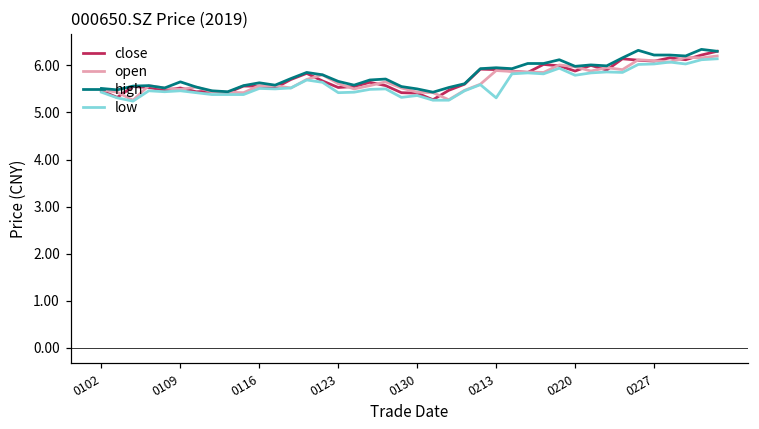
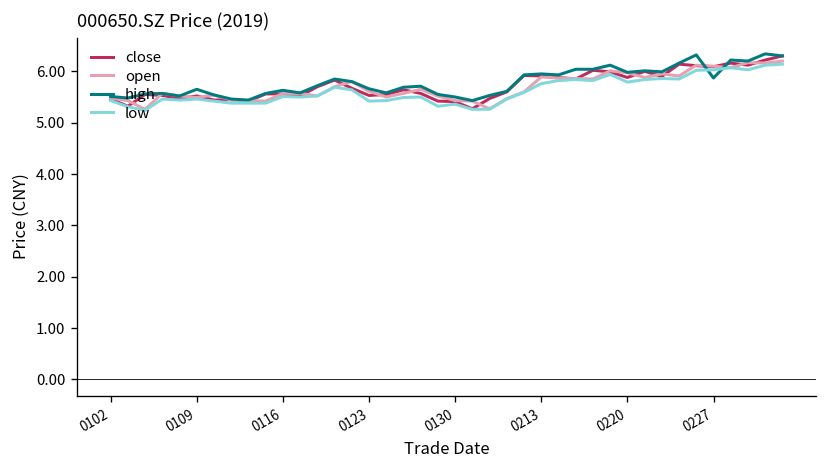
low, 0213: 5.3 -> 5.8
high, 0227: 6.2 -> 5.9
